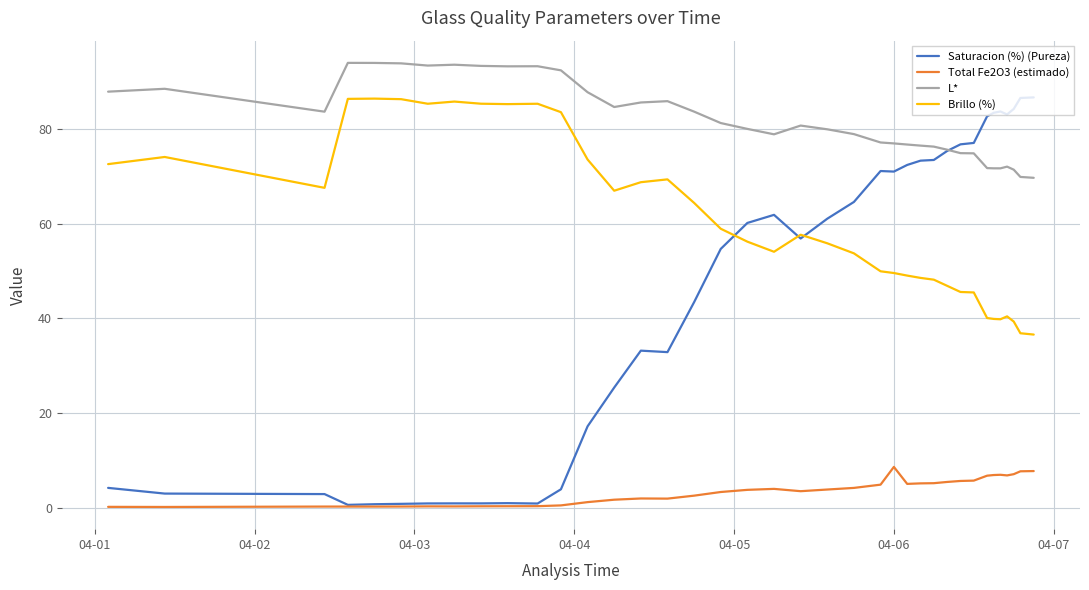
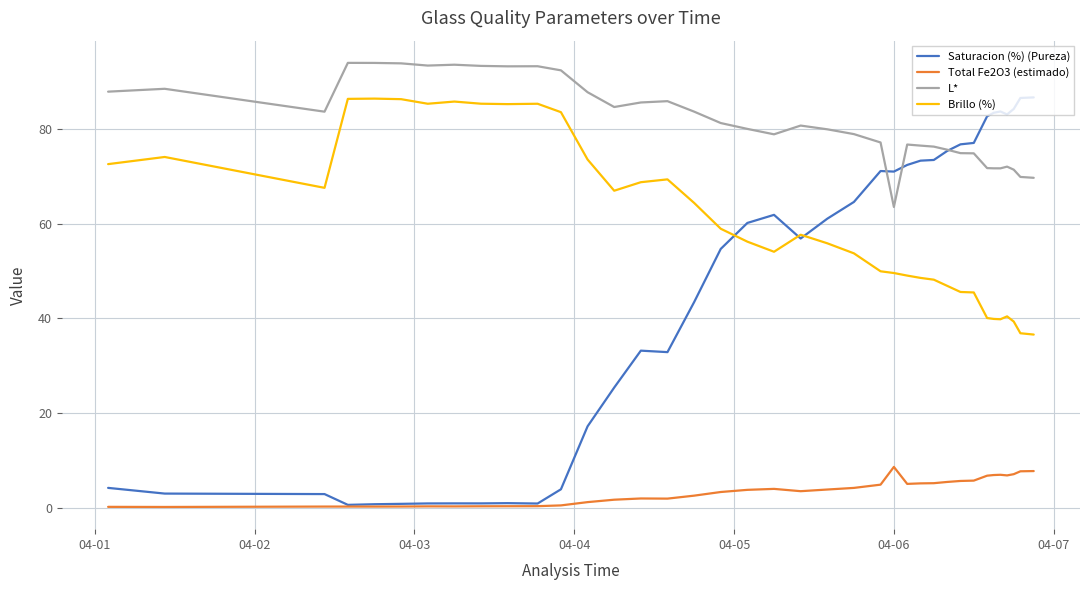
L*, 04-06: 77 -> 64
